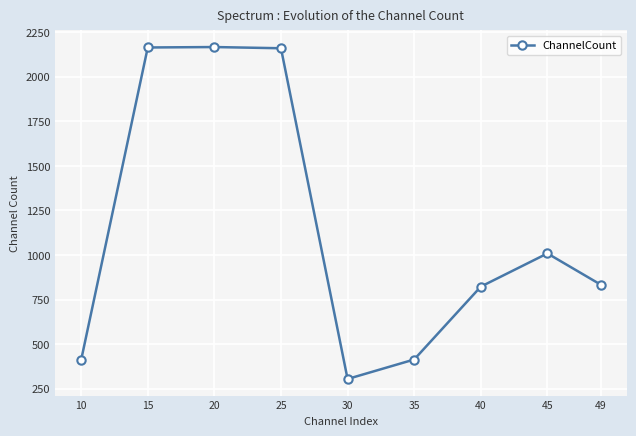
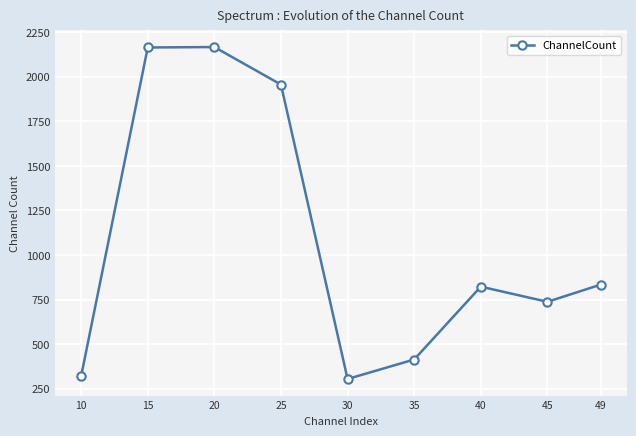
10: 410 -> 320
25: 2160 -> 1960
45: 1010 -> 740
